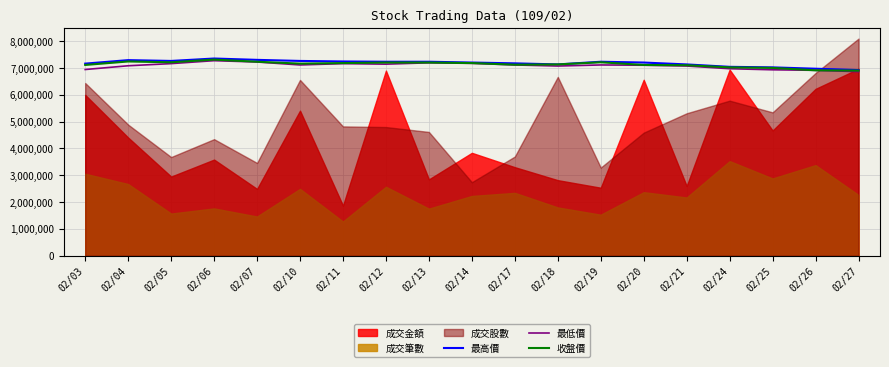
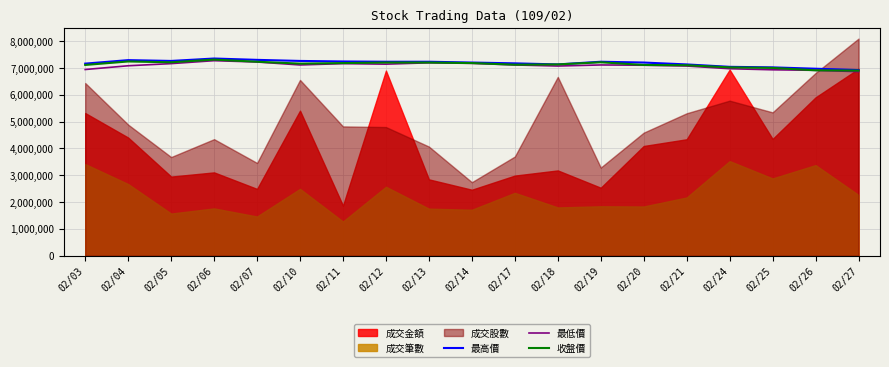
成交金額, 02/03: 6,000,000 -> 5,300,000
成交筆數, 02/03: 3,100,000 -> 3,400,000
成交金額, 02/06: 3,600,000 -> 3,100,000
成交股數, 02/13: 4,600,000 -> 4,100,000
成交金額, 02/14: 3,800,000 -> 2,500,000
成交筆數, 02/14: 2,200,000 -> 1,700,000
成交金額, 02/17: 3,300,000 -> 3,000,000
成交金額, 02/18: 2,800,000 -> 3,200,000
成交筆數, 02/19: 1,500,000 -> 1,800,000
成交金額, 02/20: 6,600,000 -> 4,100,000
成交筆數, 02/20: 2,400,000 -> 1,800,000
成交金額, 02/21: 2,600,000 -> 4,300,000
成交金額, 02/25: 4,700,000 -> 4,400,000
成交金額, 02/26: 6,200,000 -> 5,900,000
